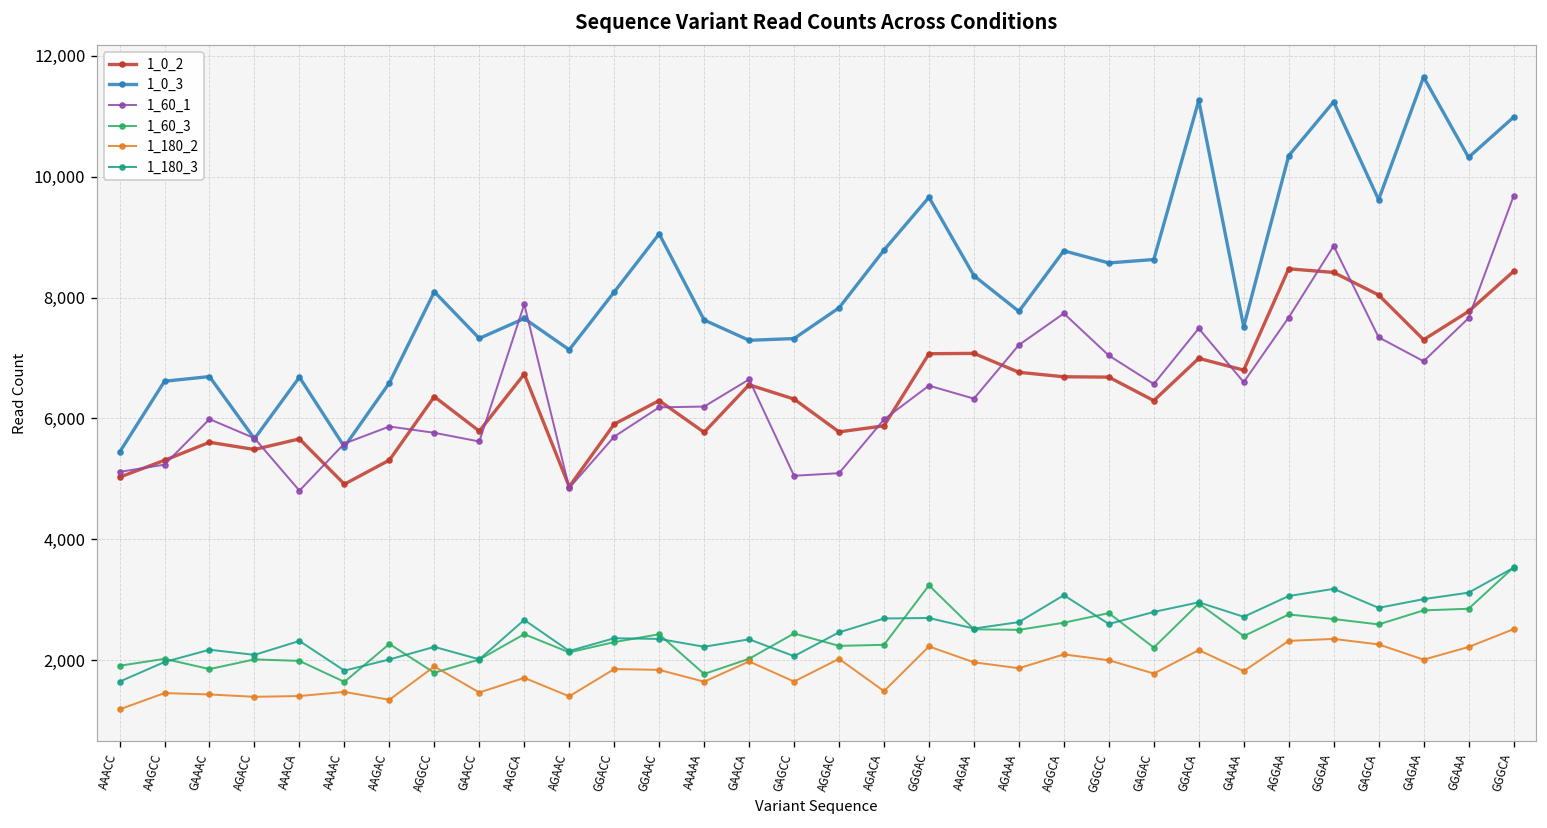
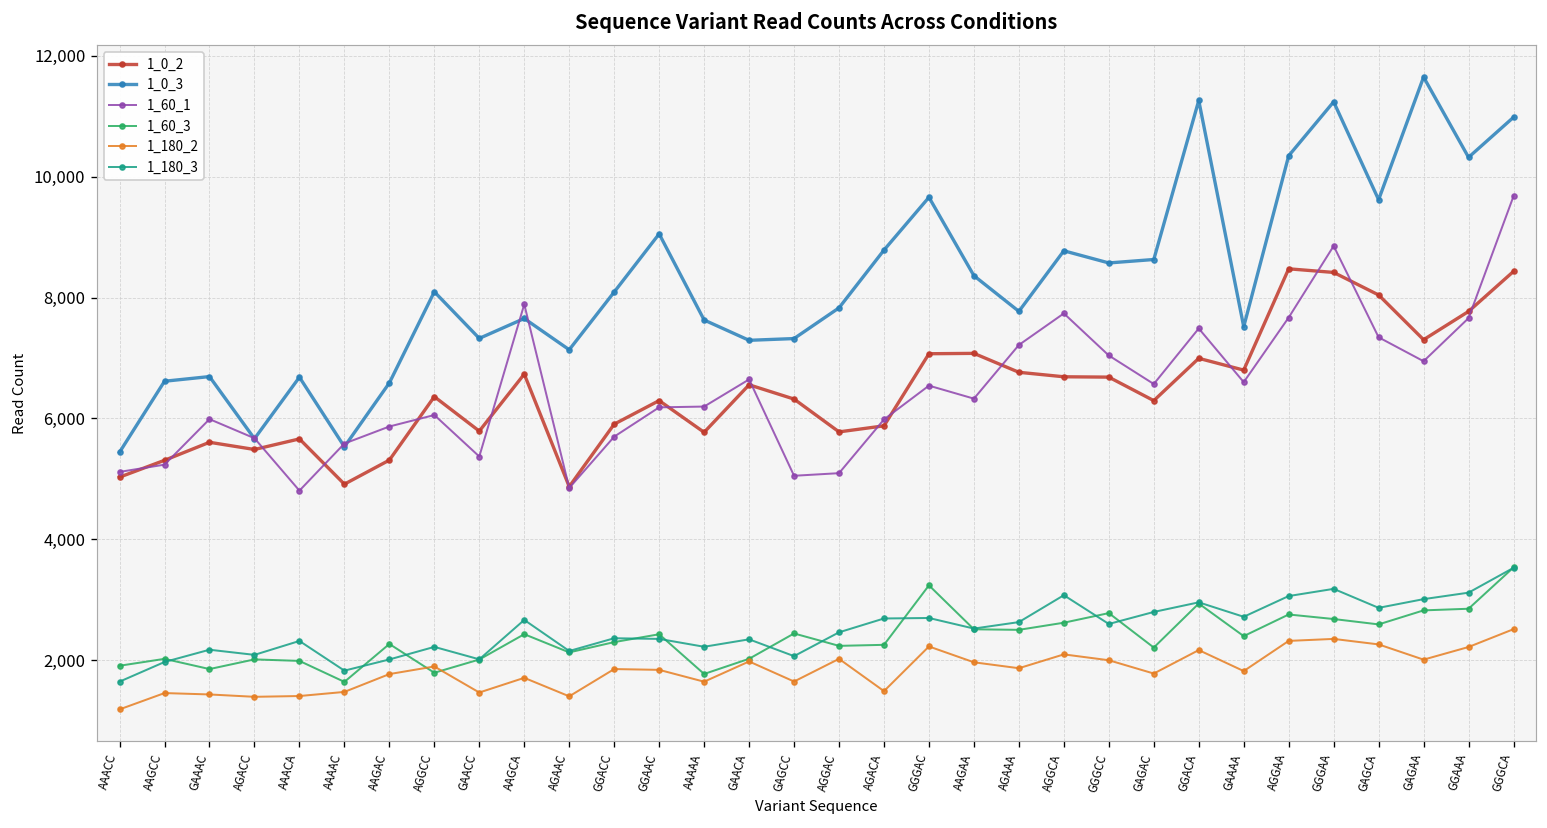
1_180_2, AAGAC: 1,300 -> 1,800
1_60_1, AGGCC: 5,800 -> 6,100
1_60_1, GAACC: 5,600 -> 5,400
